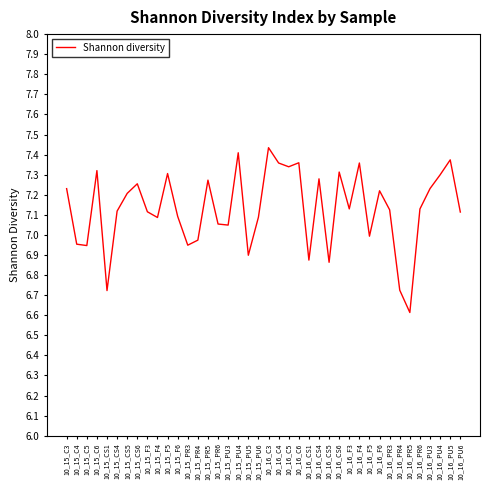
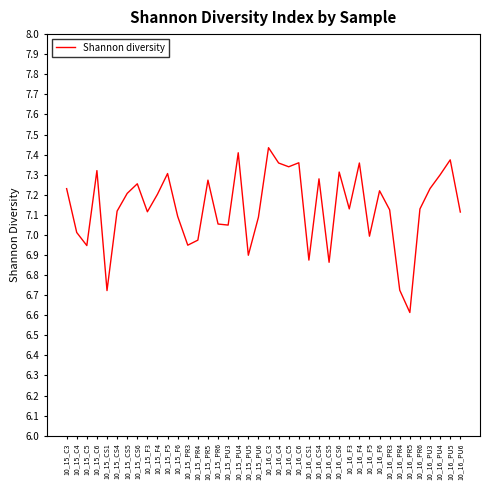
10_15_C4: 6.95 -> 7.01
10_15_F4: 7.09 -> 7.20
